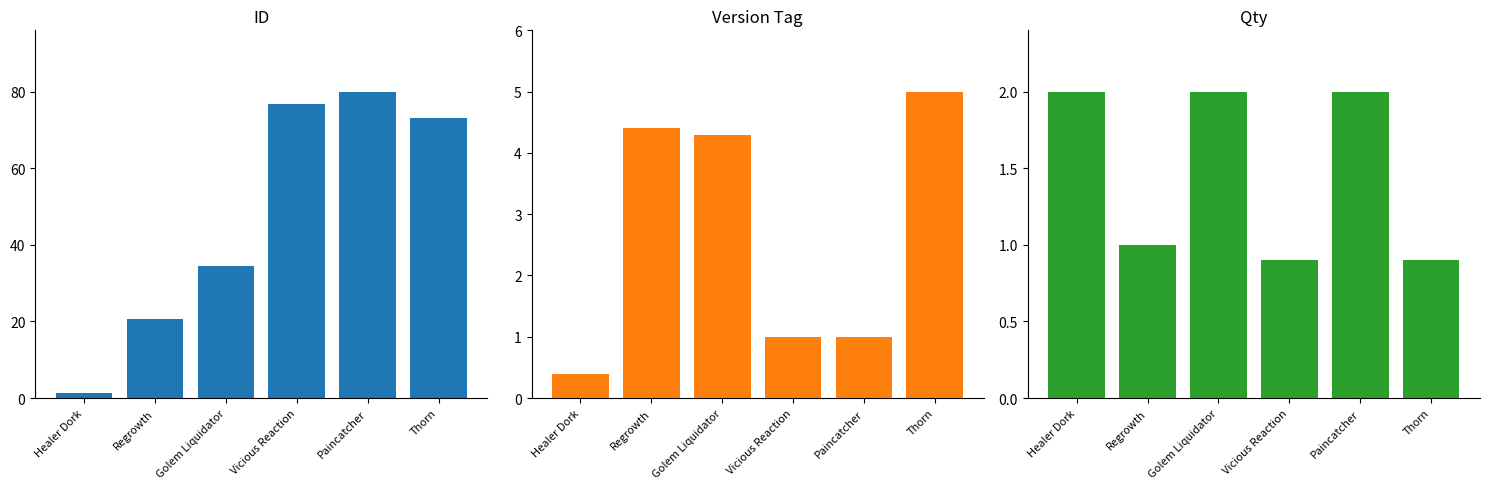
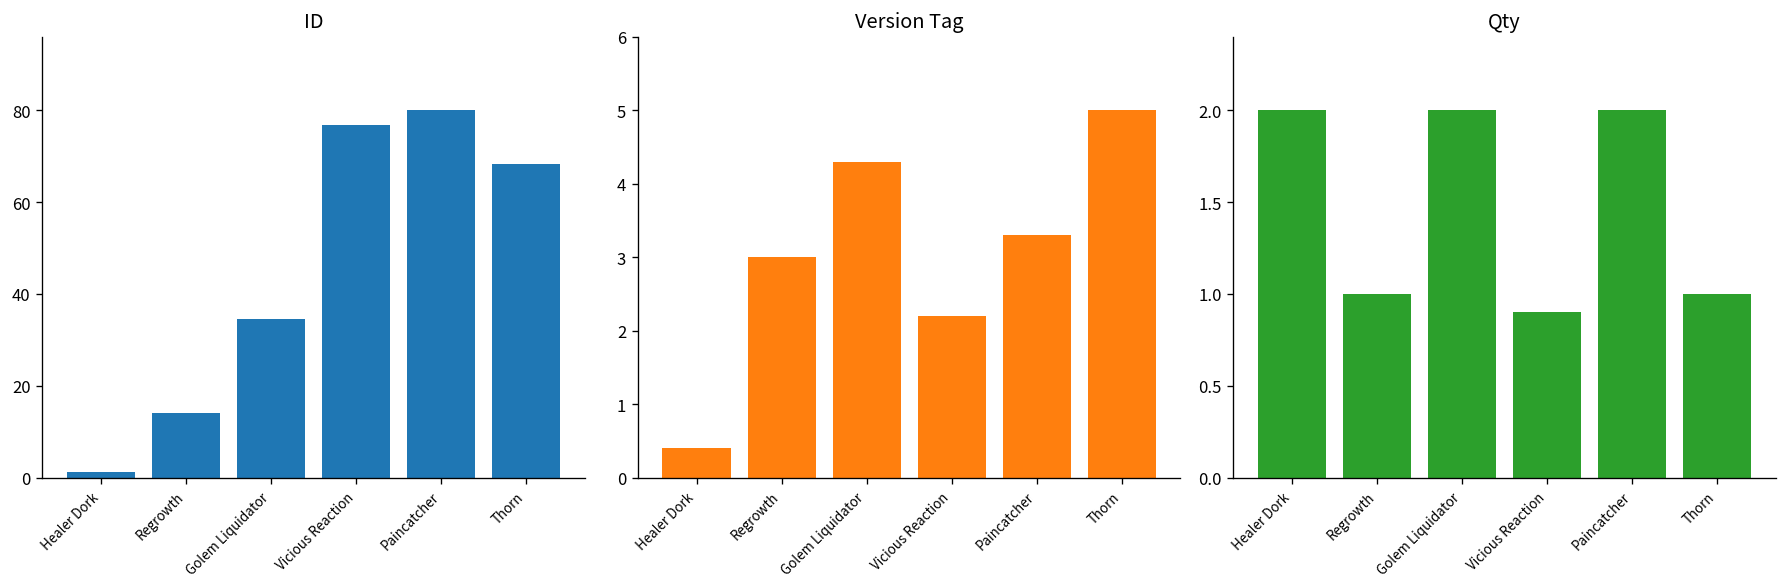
ID, Regrowth: 21 -> 14
ID, Thorn: 73 -> 68
Version Tag, Regrowth: 4.4 -> 3.0
Version Tag, Vicious Reaction: 1.0 -> 2.2
Version Tag, Paincatcher: 1.0 -> 3.3
Qty, Thorn: 0.9 -> 1.0
